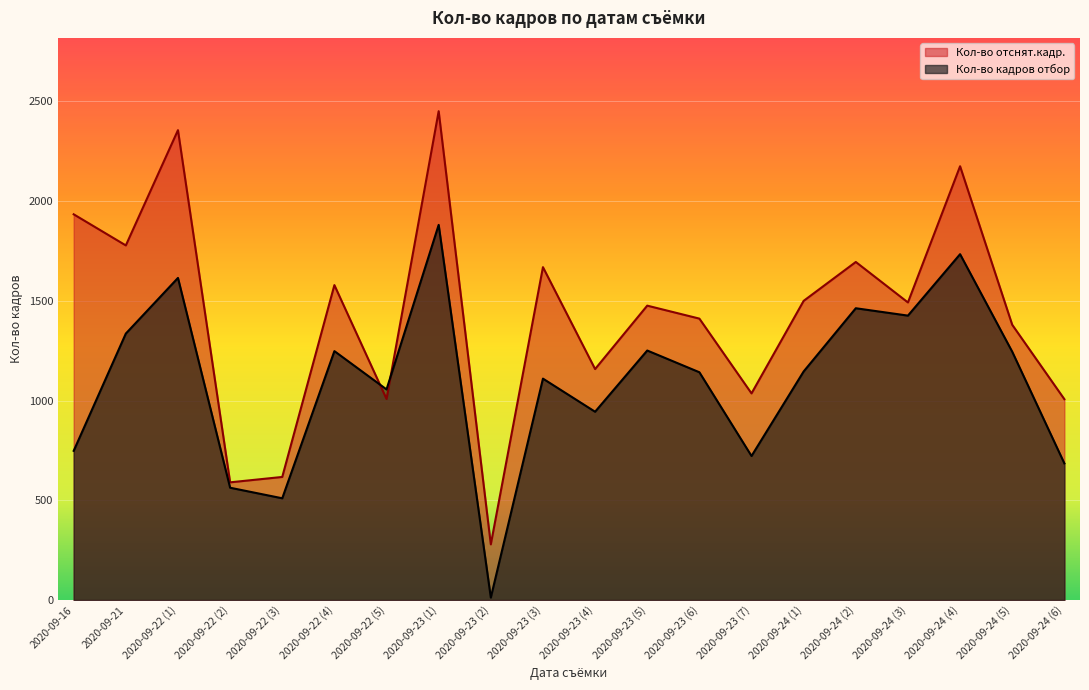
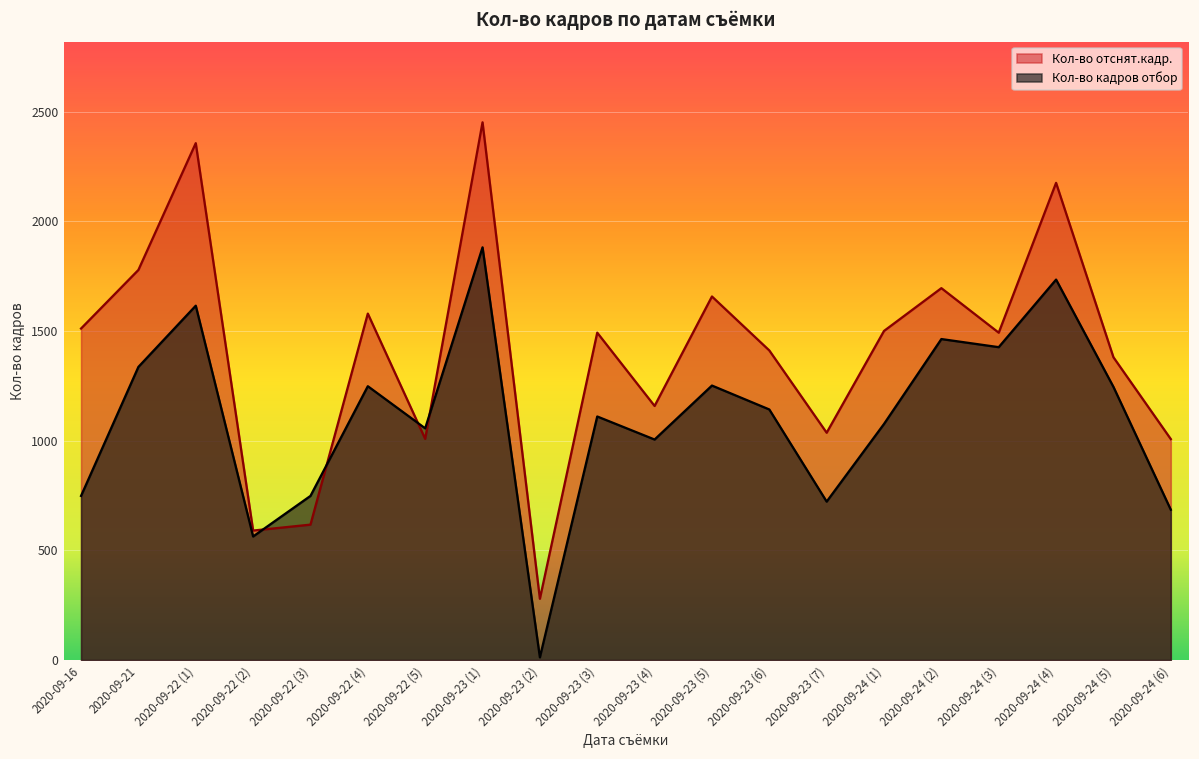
Кол-во отснят.кадр., 2020-09-16: 1930 -> 1510
Кол-во кадров отбор, 2020-09-22 (3): 510 -> 750
Кол-во отснят.кадр., 2020-09-23 (3): 1670 -> 1490
Кол-во кадров отбор, 2020-09-23 (4): 940 -> 1010
Кол-во отснят.кадр., 2020-09-23 (5): 1480 -> 1660
Кол-во кадров отбор, 2020-09-24 (1): 1150 -> 1080
